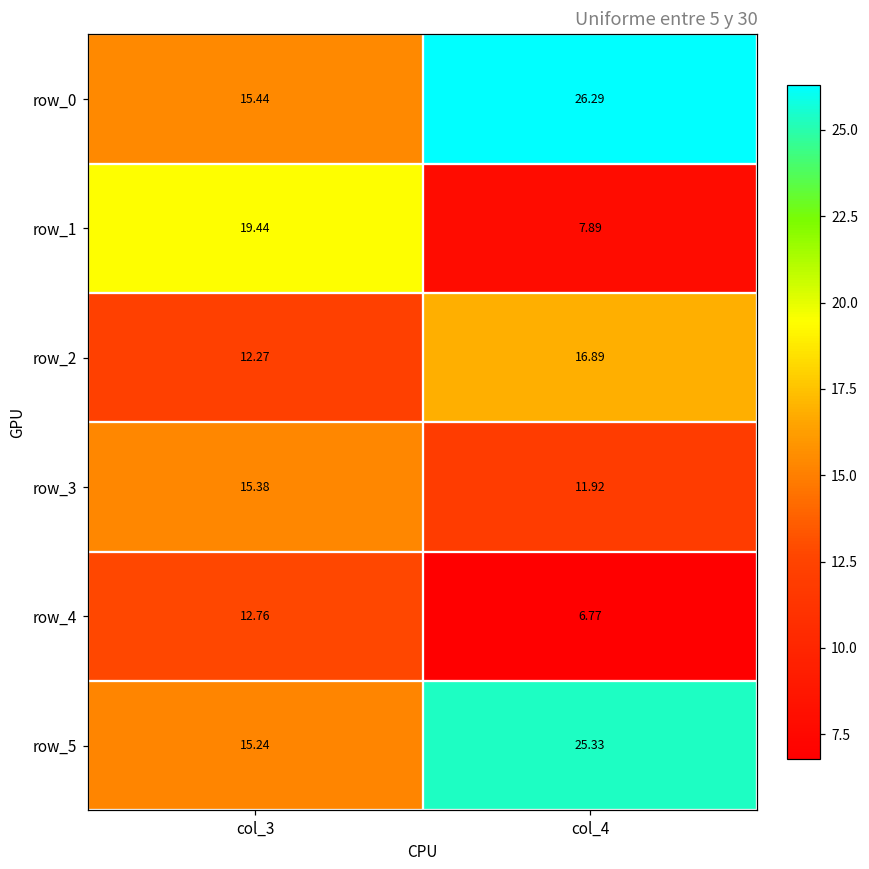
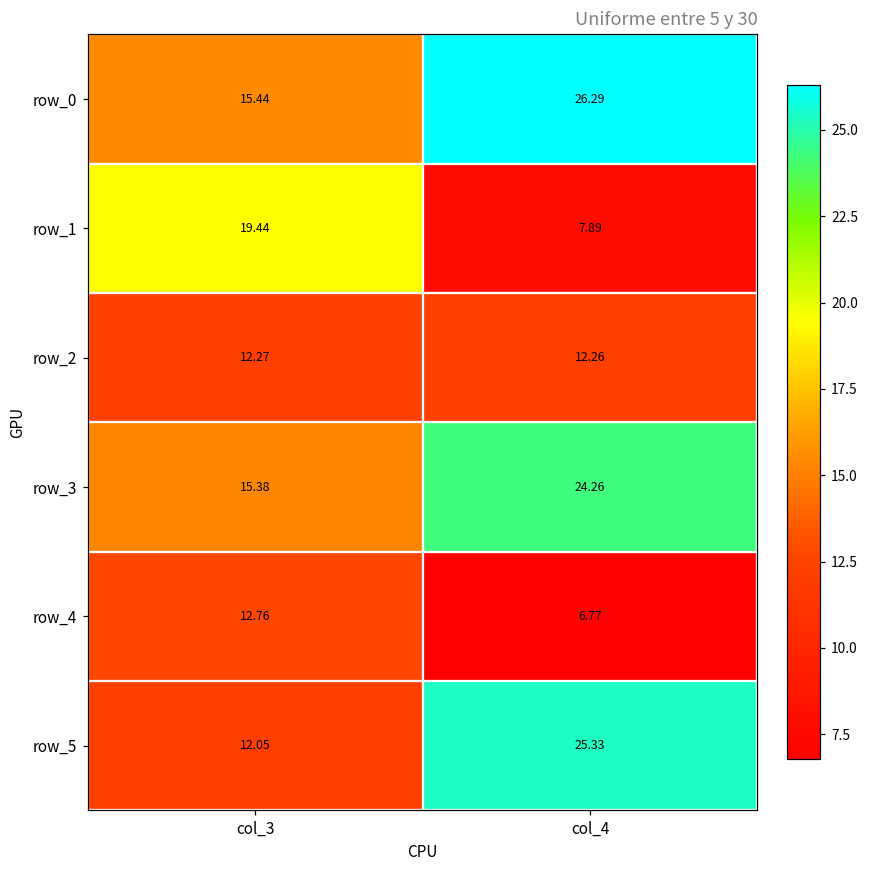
row_2, col_4: 16.89 -> 12.26
row_3, col_4: 11.92 -> 24.26
row_5, col_3: 15.24 -> 12.05
